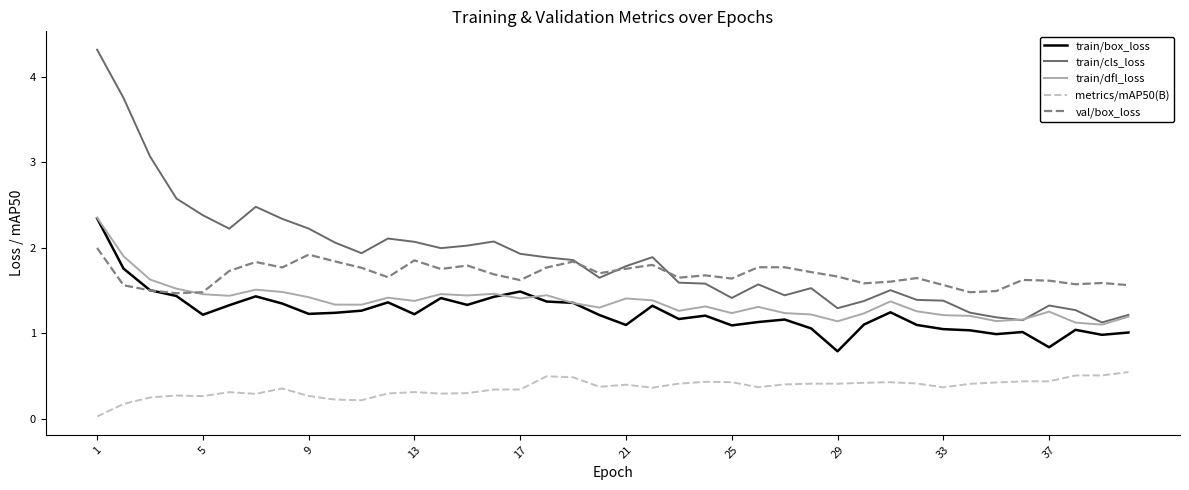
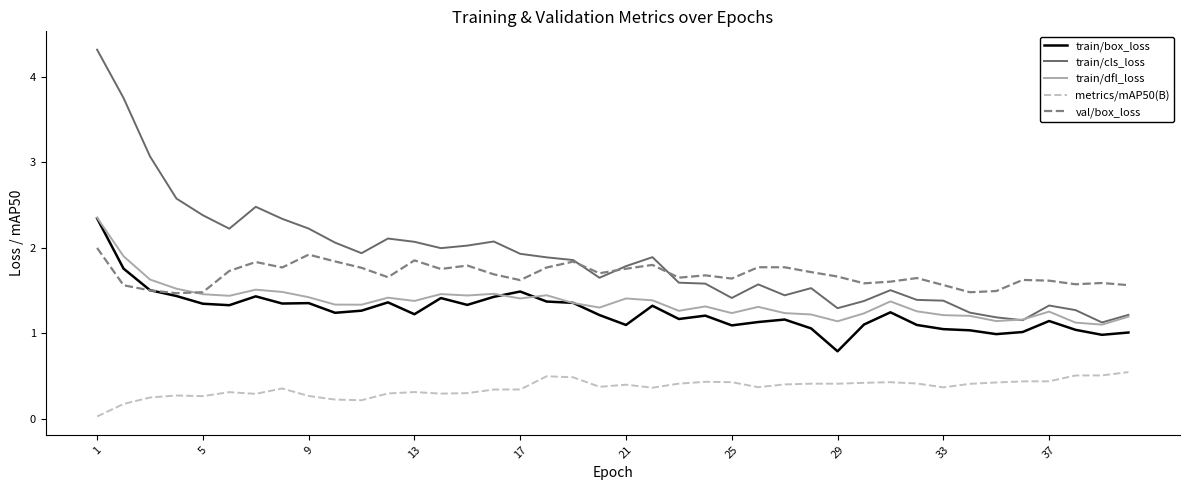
train/box_loss, 5: 1.2 -> 1.3
train/box_loss, 9: 1.2 -> 1.4
train/box_loss, 37: 0.8 -> 1.1
